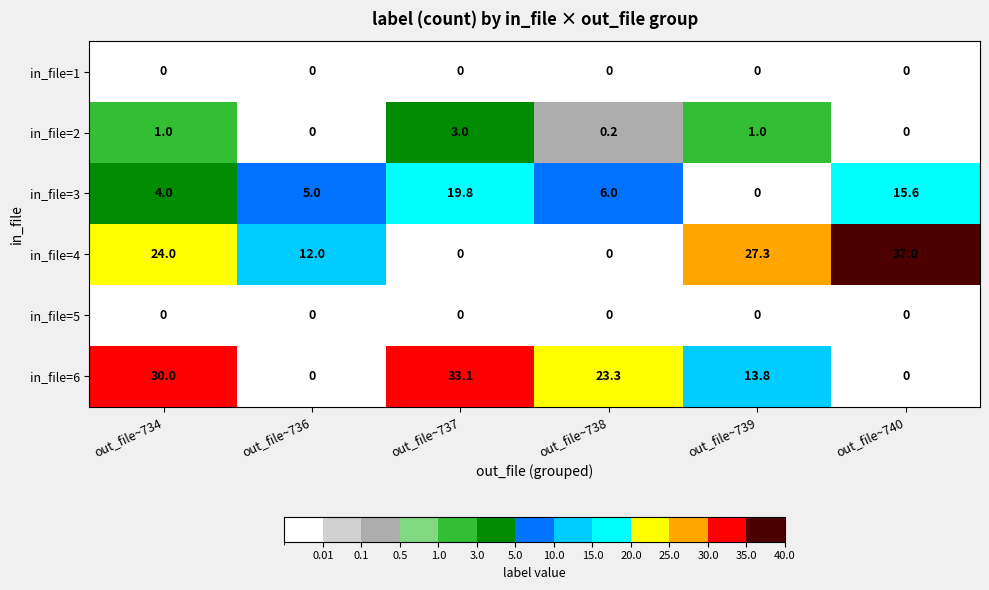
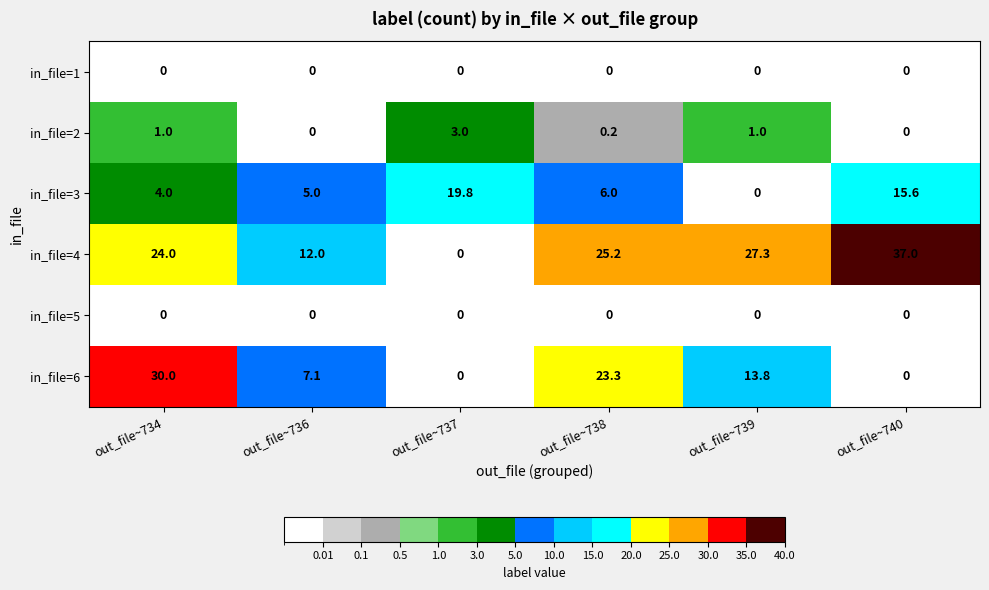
in_file=4, out_file~738: 0 -> 25.2
in_file=6, out_file~736: 0 -> 7.1
in_file=6, out_file~737: 33.1 -> 0
